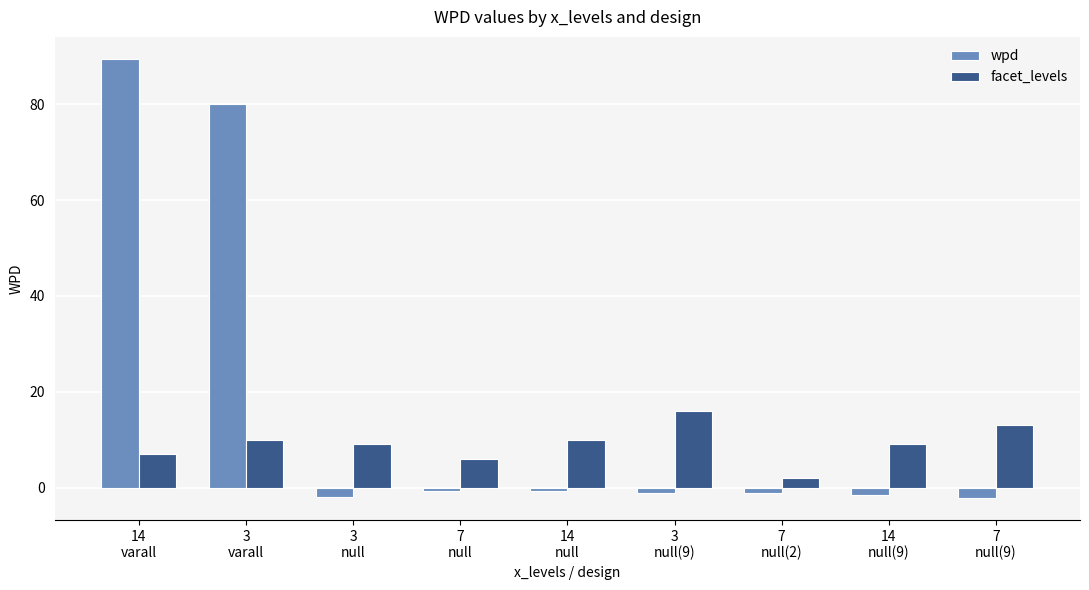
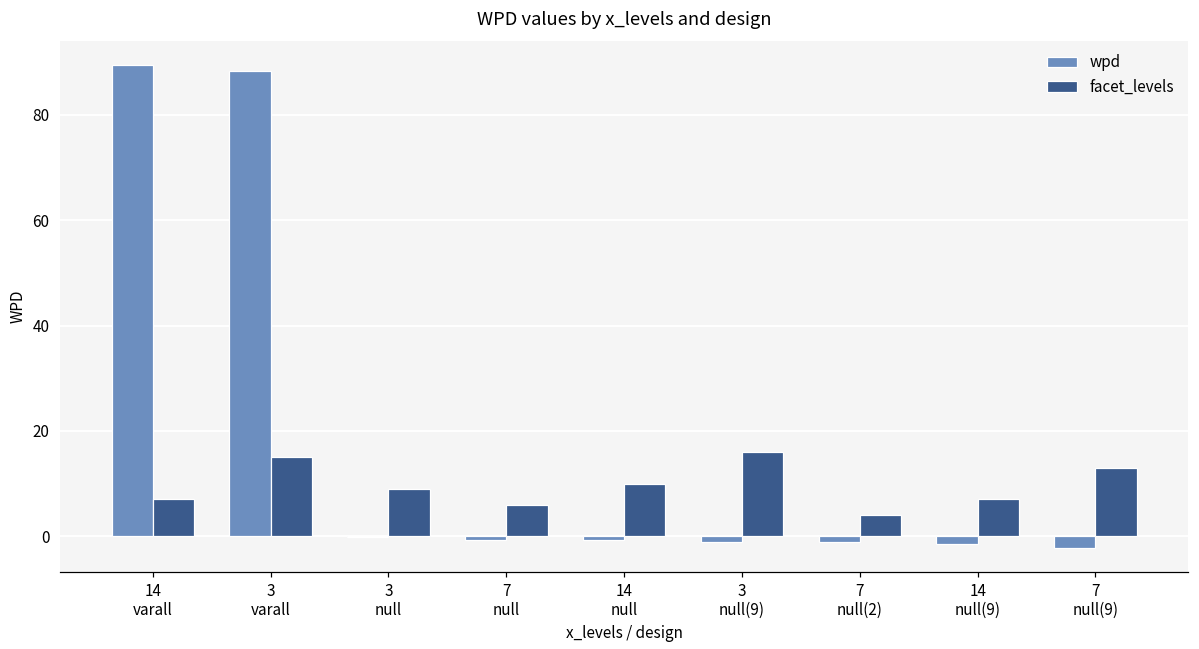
wpd, 3 varall: 80 -> 88
facet_levels, 3 varall: 10 -> 15
wpd, 3 null: -2 -> 0
facet_levels, 7 null(2): 2 -> 4
facet_levels, 14 null(9): 9 -> 7
